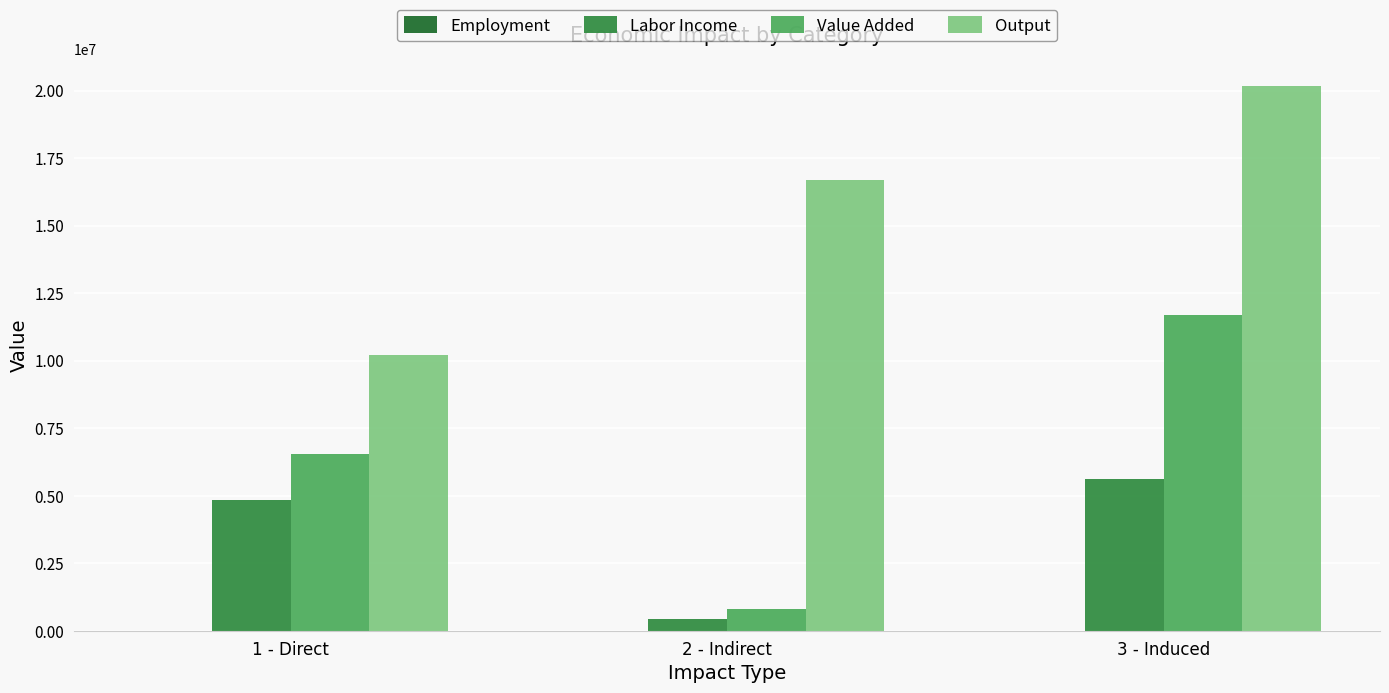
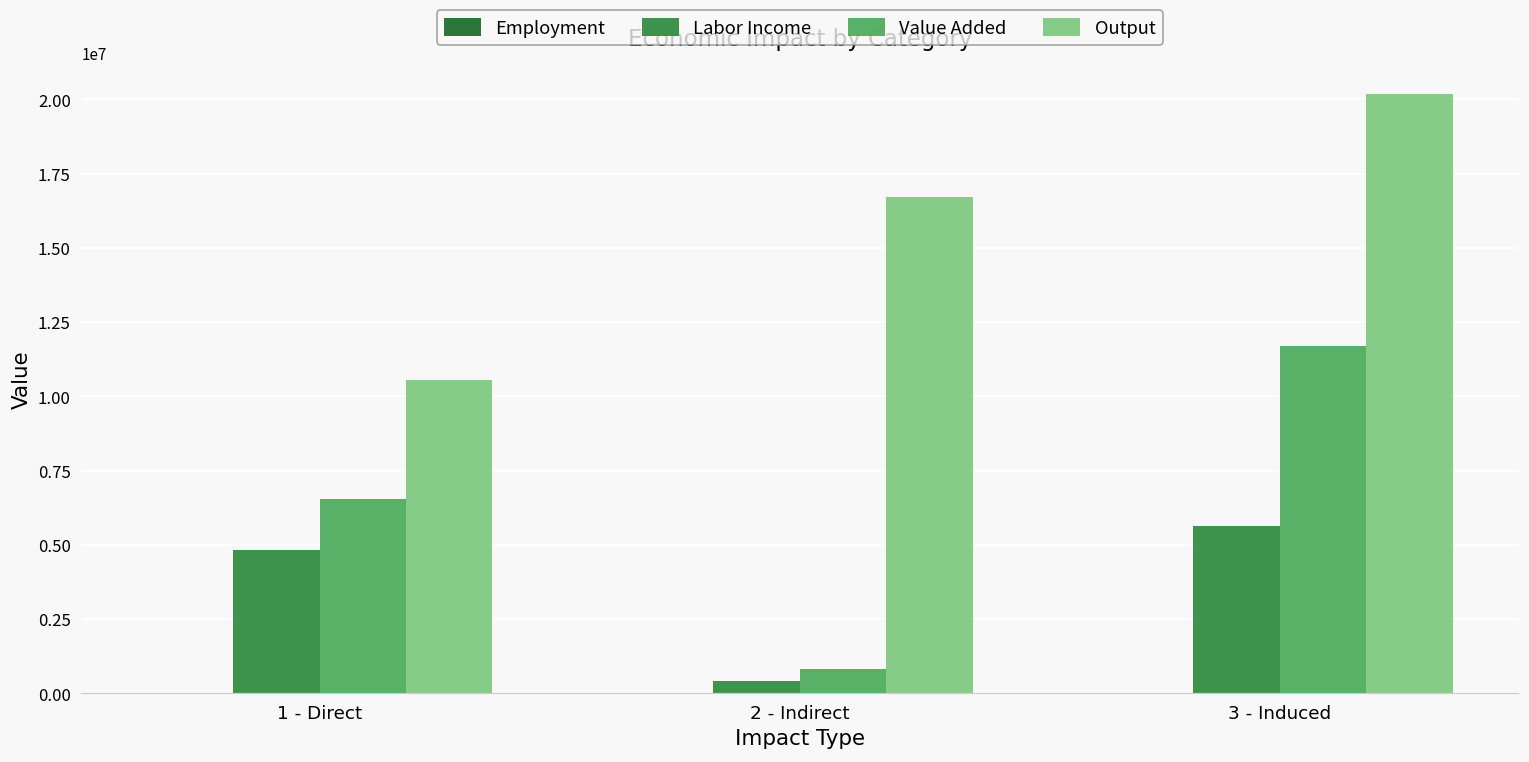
Output, 1 - Direct: 10200000 -> 10600000
